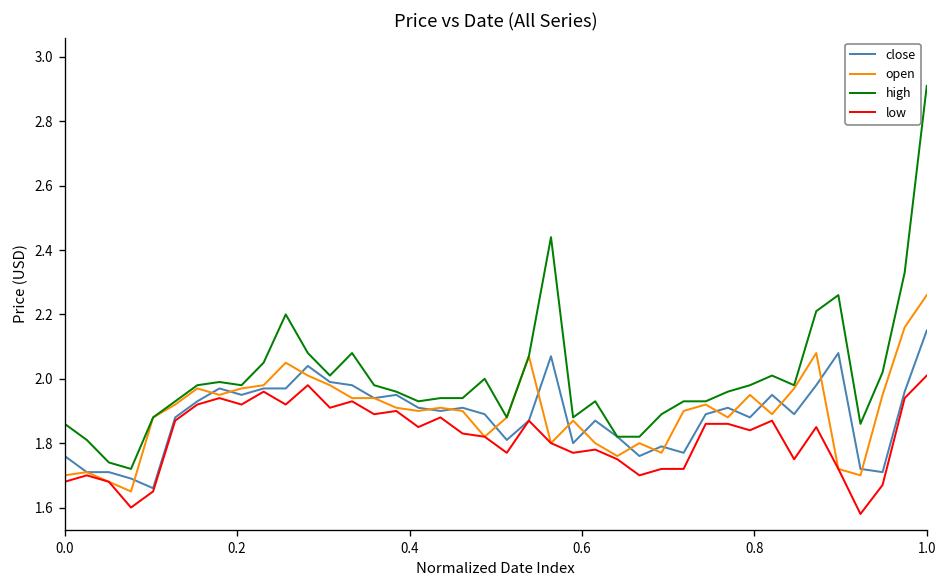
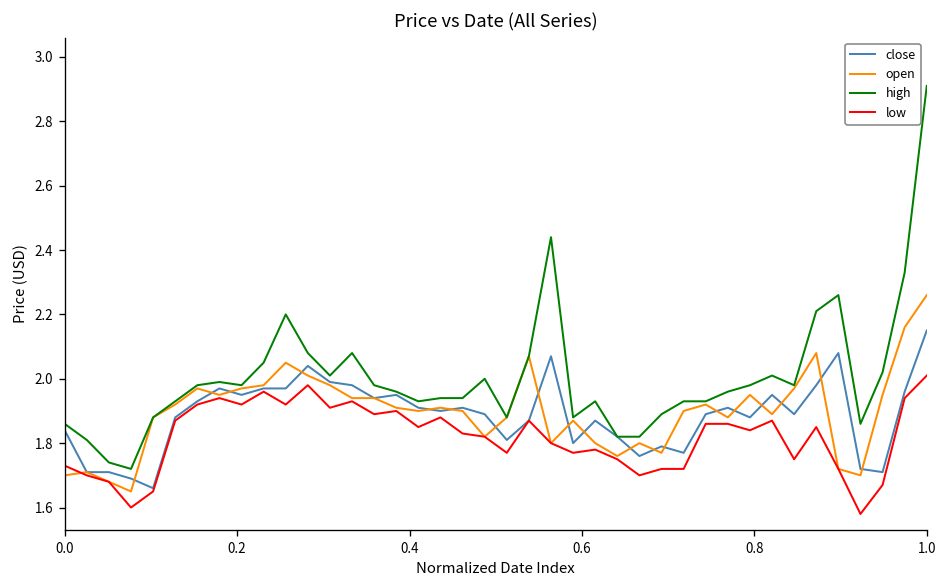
close, 0.0: 1.76 -> 1.84
low, 0.0: 1.68 -> 1.73
